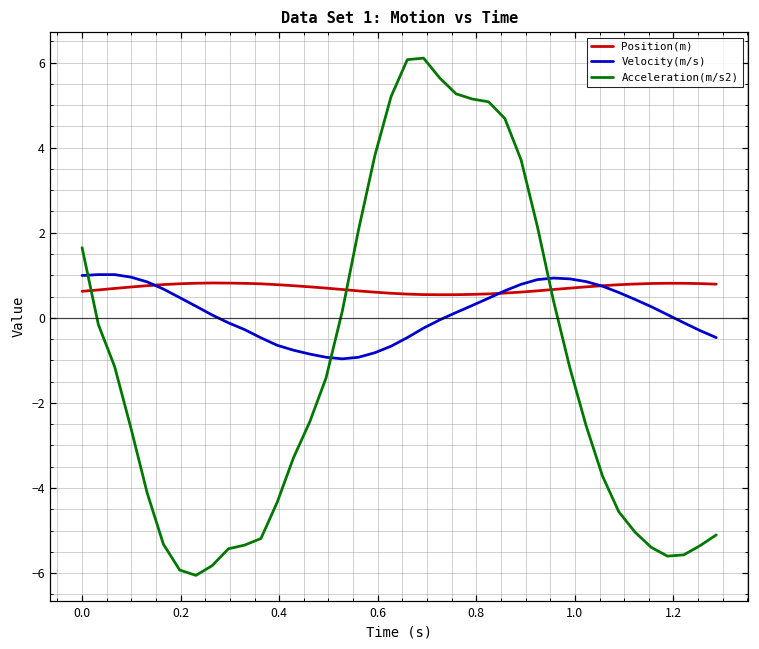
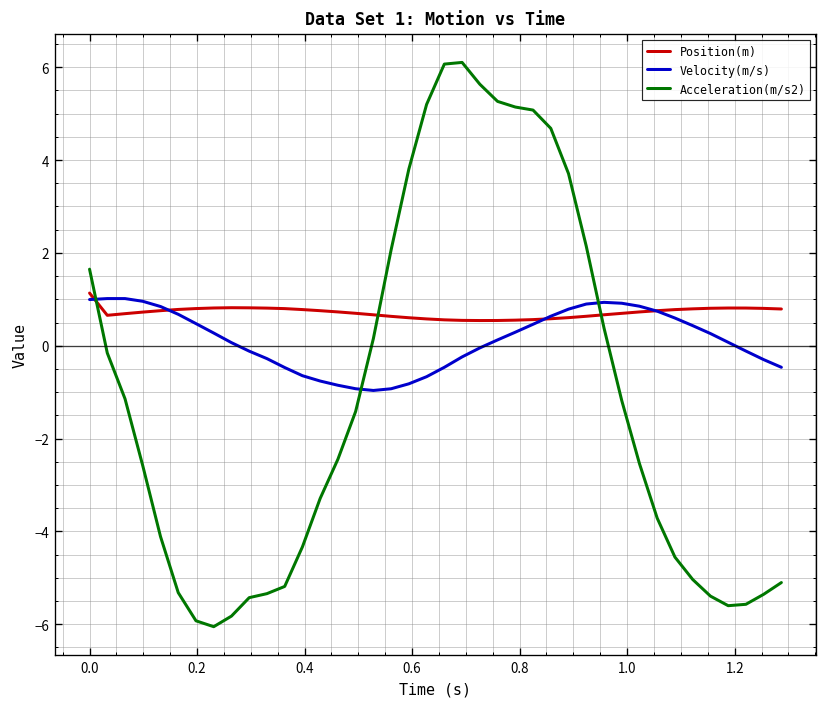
Position(m), 0.0: 0.6 -> 1.1
